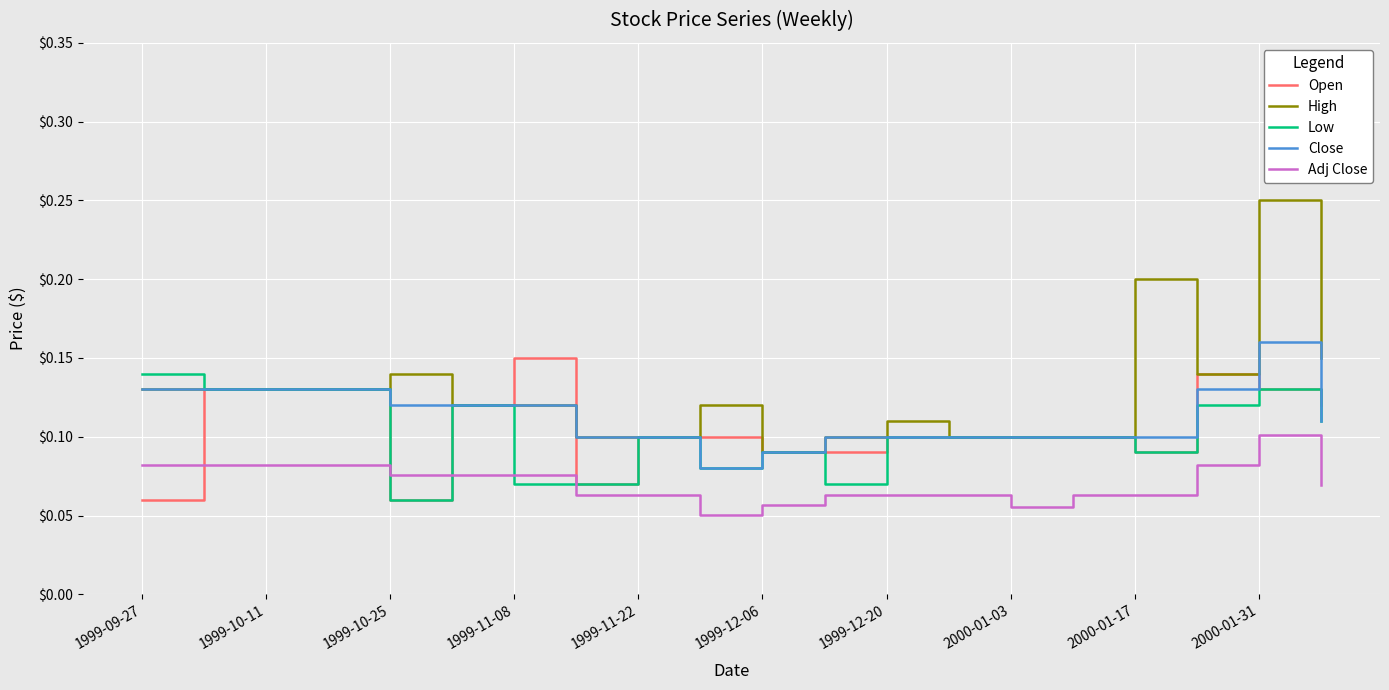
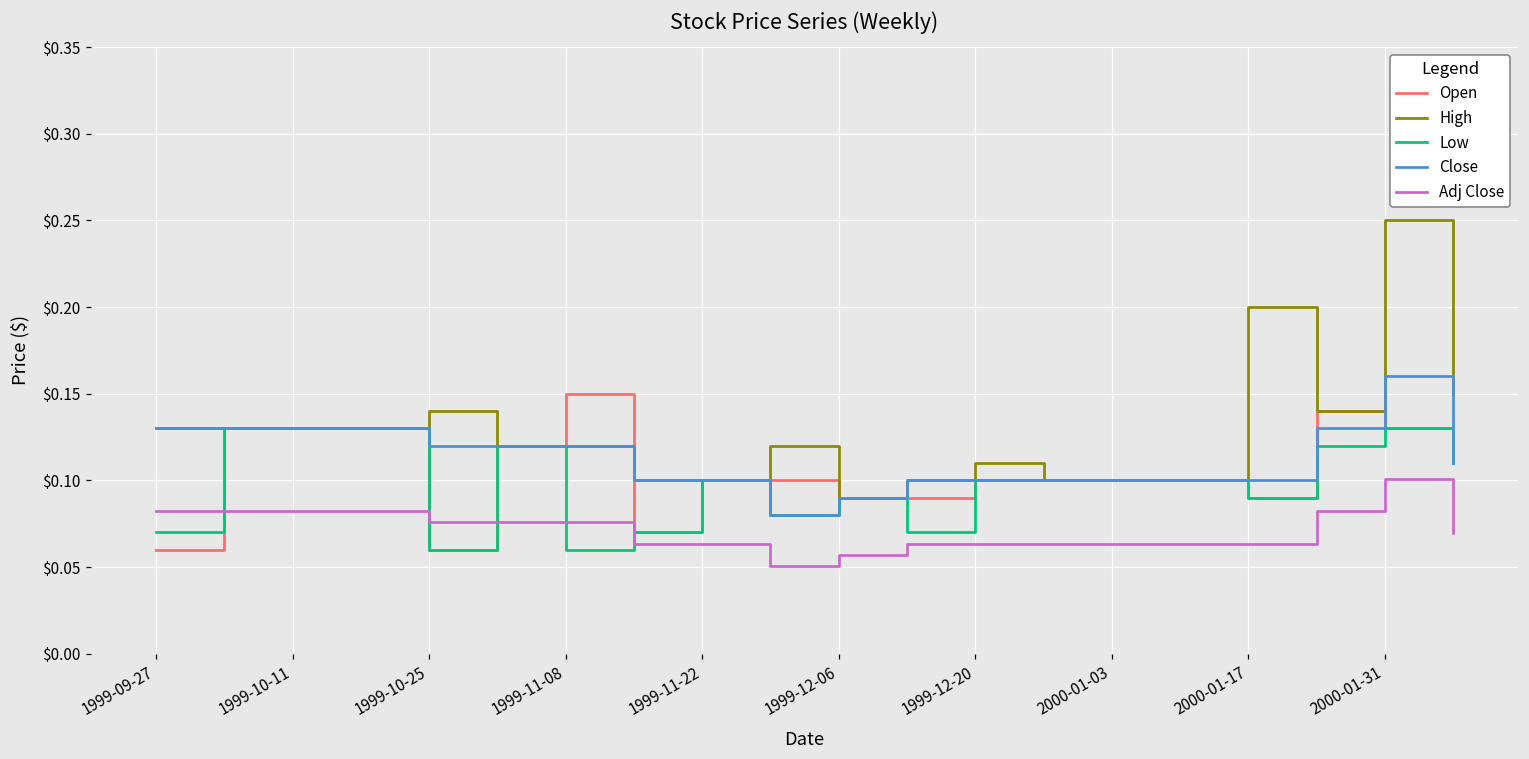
Low, 1999-09-27: $0.14 -> $0.07
Low, 1999-11-08: $0.07 -> $0.06
Adj Close, 2000-01-03: $0.055 -> $0.063
